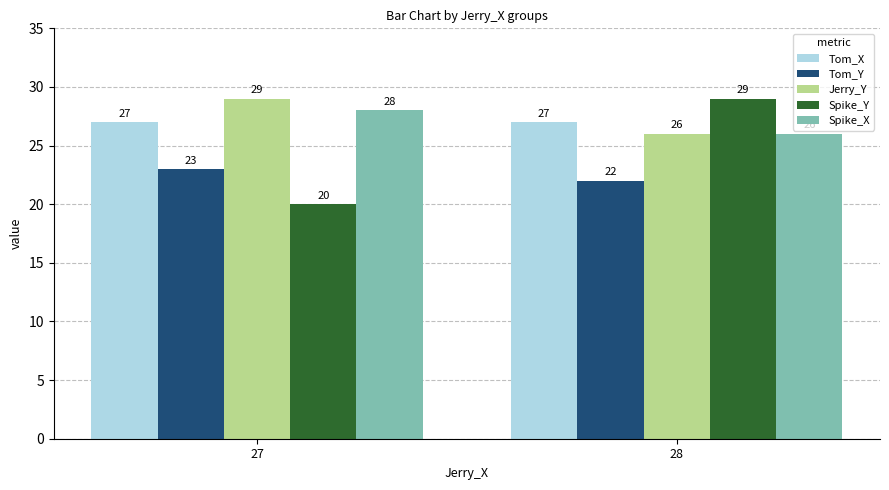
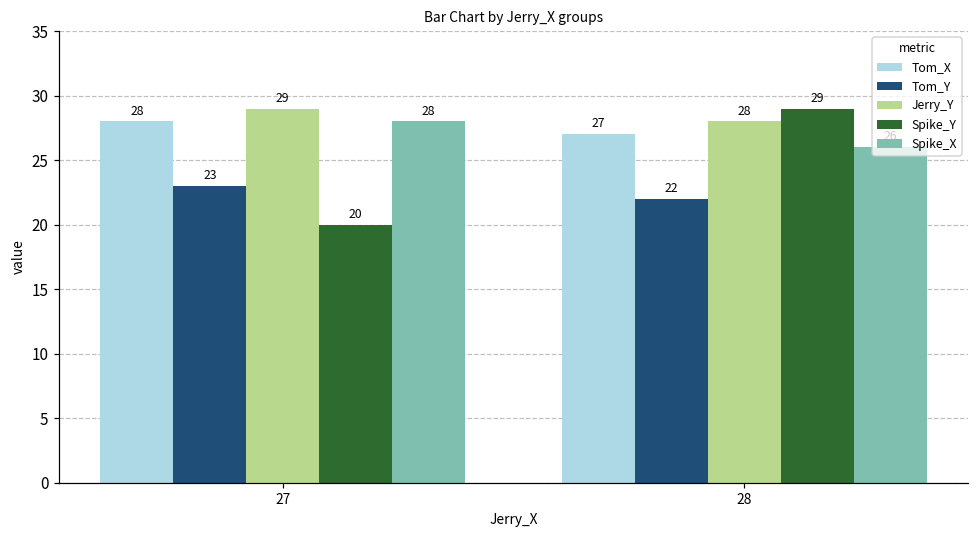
Tom_X, 27: 27 -> 28
Jerry_Y, 28: 26 -> 28
